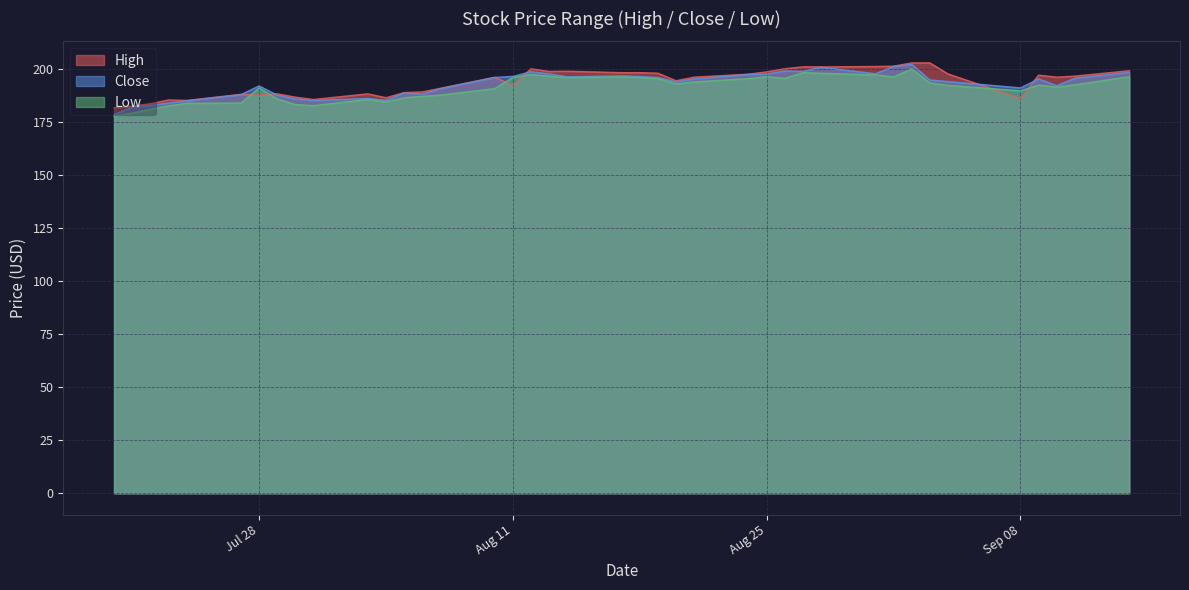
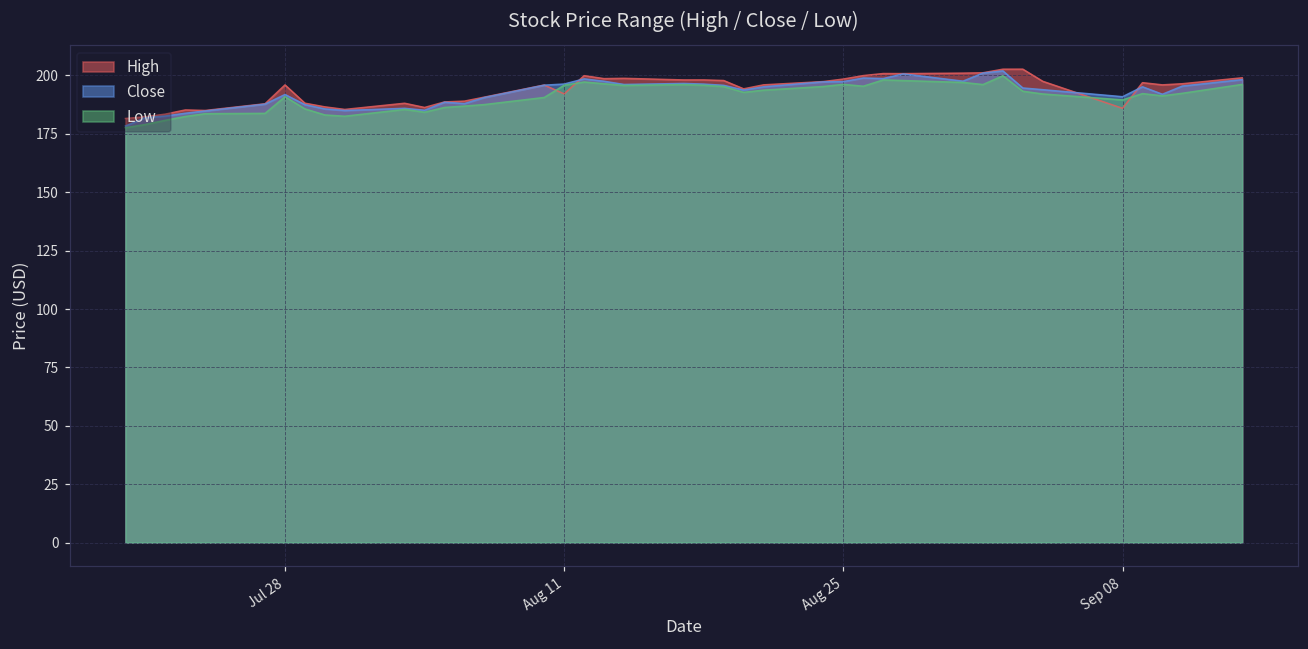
High, Jul 28: 188 -> 196
